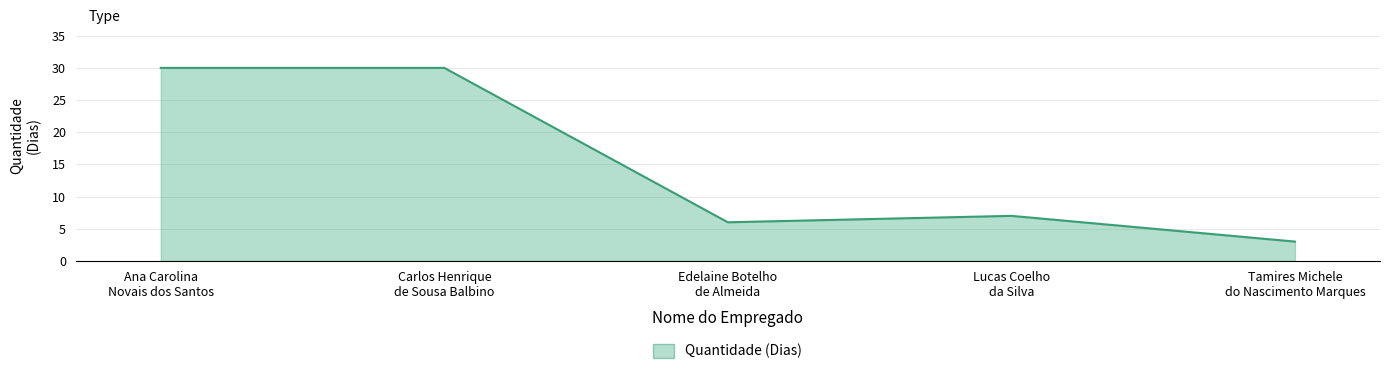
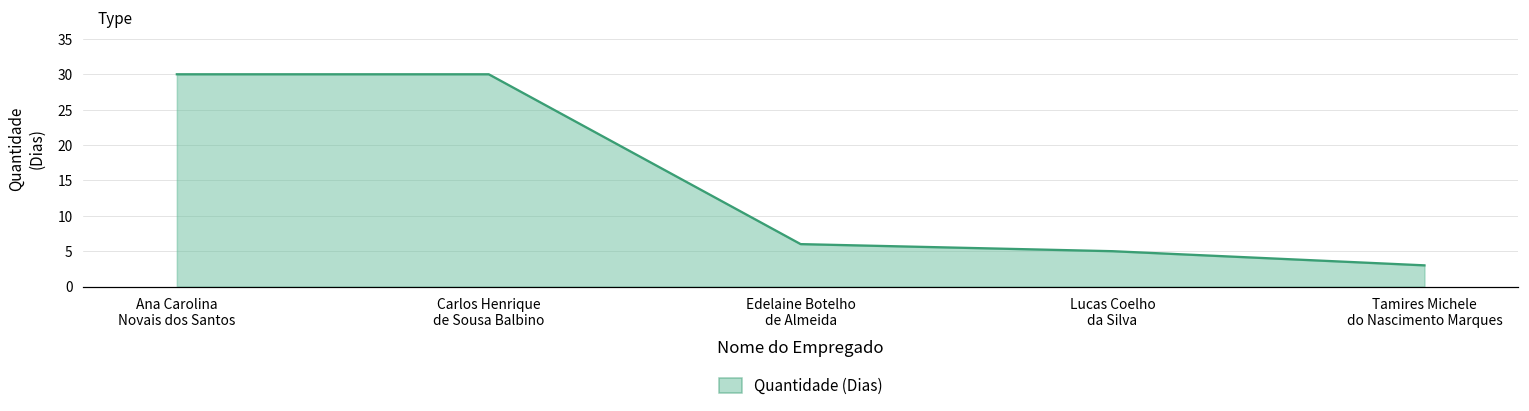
Lucas Coelho da Silva: 7 -> 5
